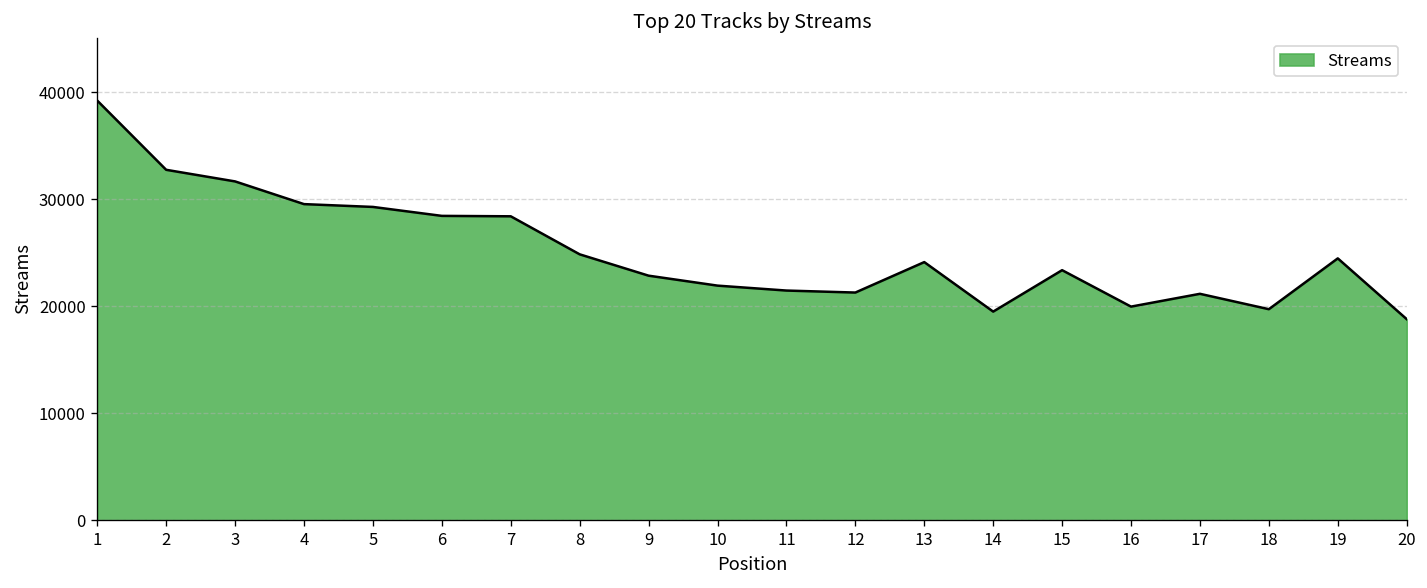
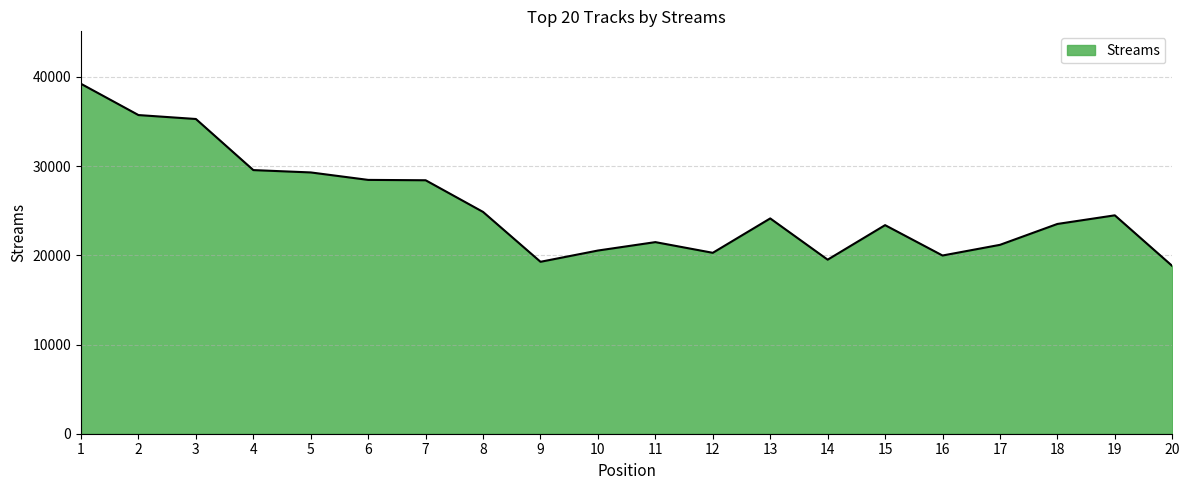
2: 33000 -> 36000
3: 32000 -> 35000
9: 23000 -> 19000
10: 22000 -> 21000
12: 21000 -> 20000
18: 20000 -> 24000
